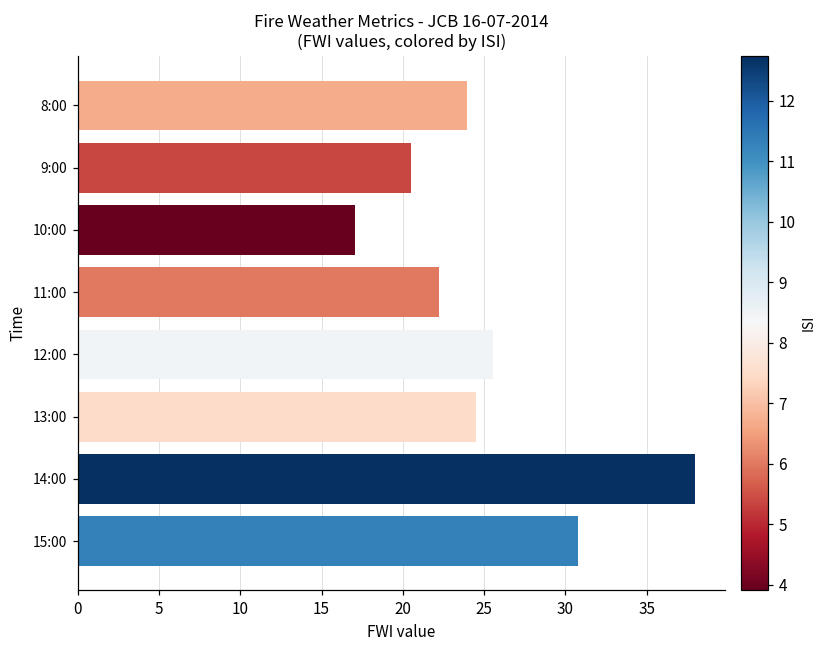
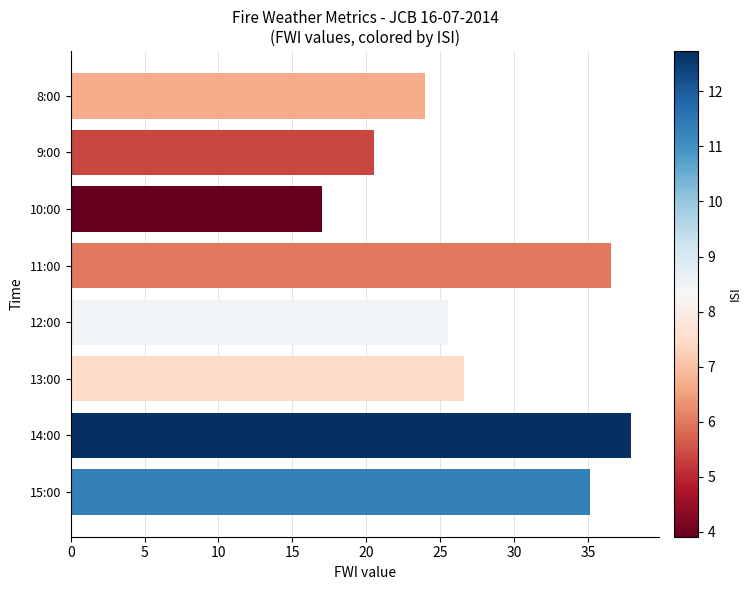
11:00: 22.2 -> 36.6
13:00: 24.5 -> 26.6
15:00: 30.8 -> 35.1
